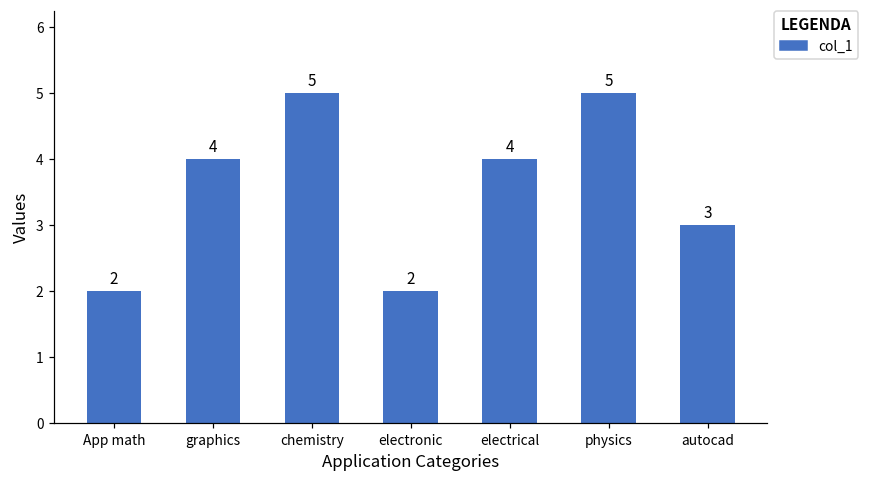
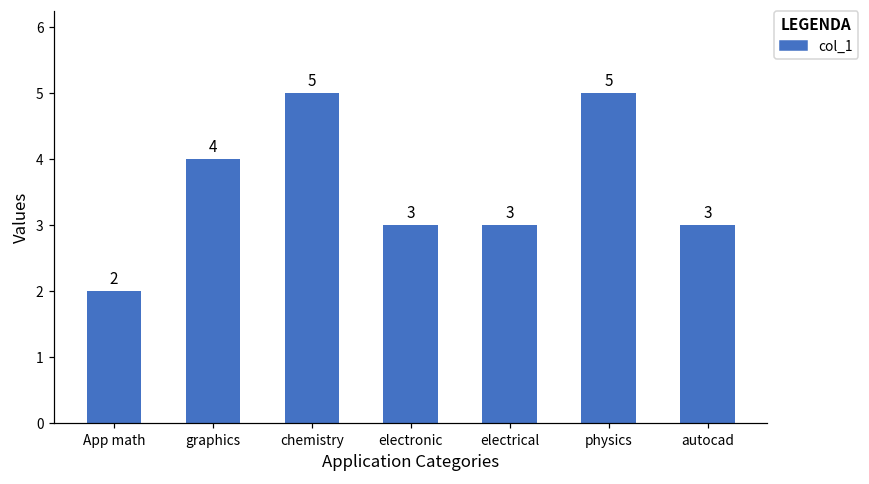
electronic: 2 -> 3
electrical: 4 -> 3
